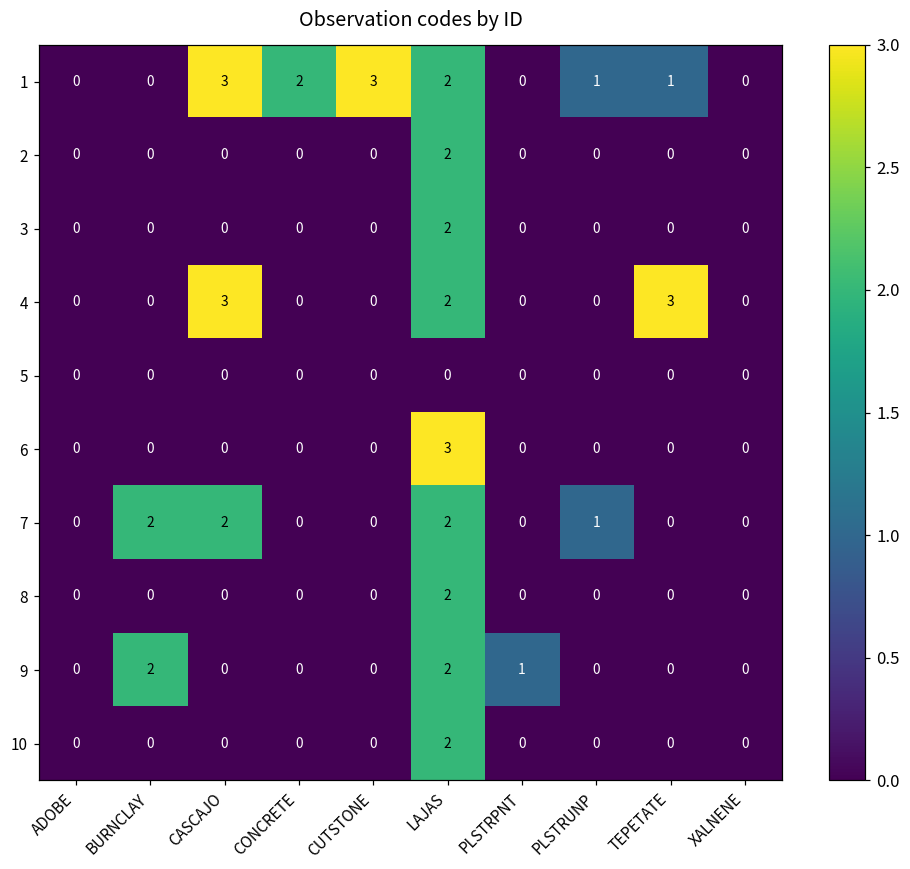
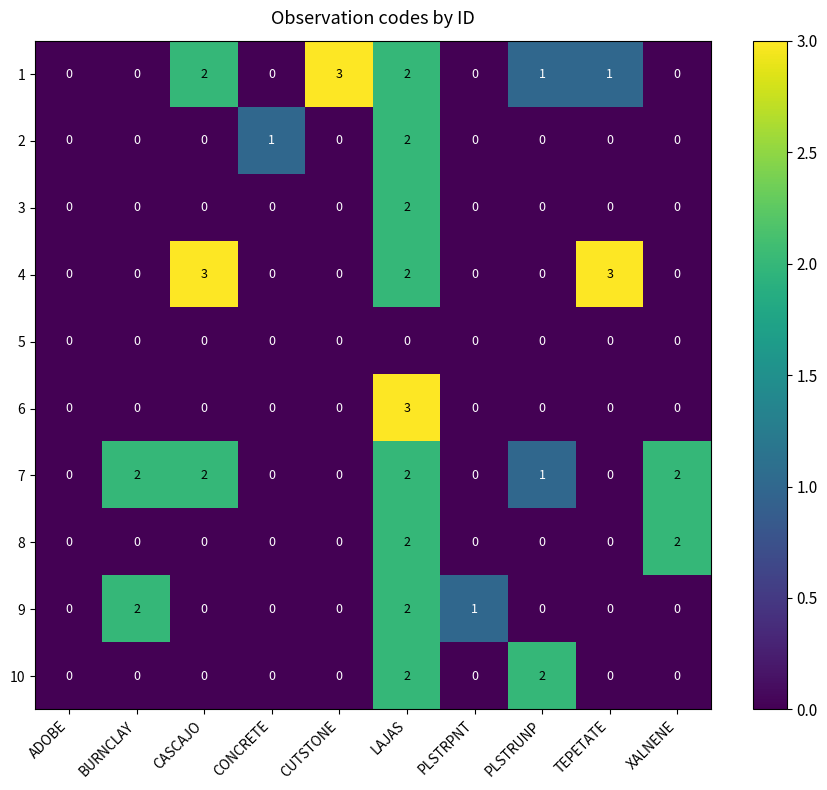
1, CASCAJO: 3 -> 2
1, CONCRETE: 2 -> 0
2, CONCRETE: 0 -> 1
7, XALNENE: 0 -> 2
8, XALNENE: 0 -> 2
10, PLSTRUNP: 0 -> 2
